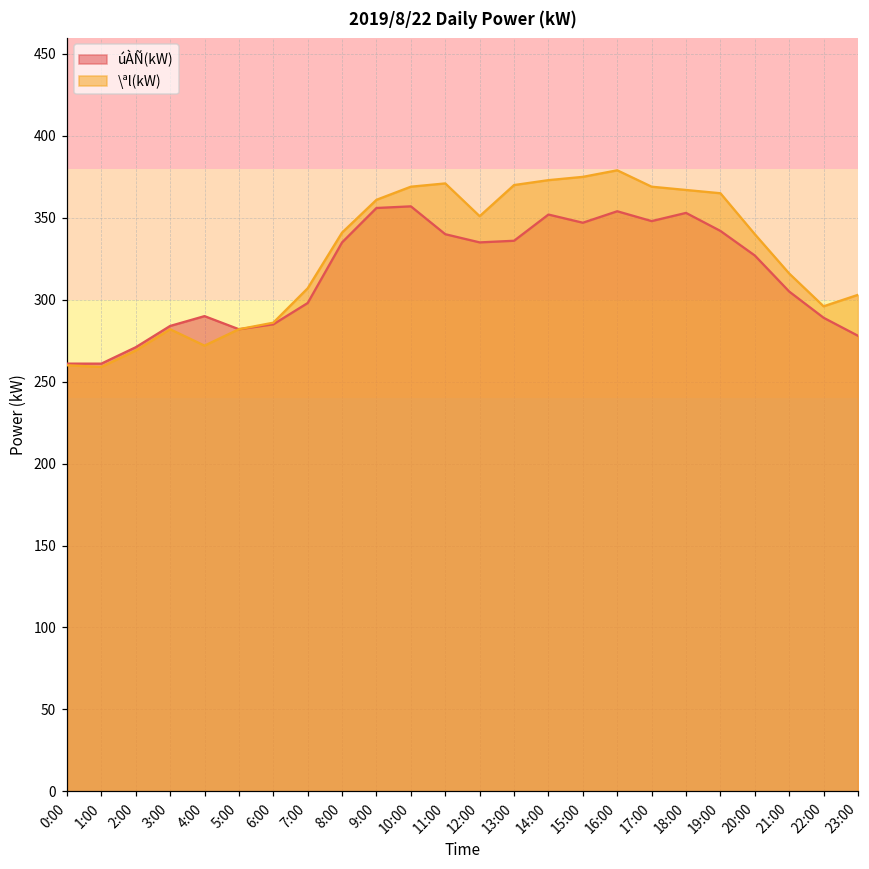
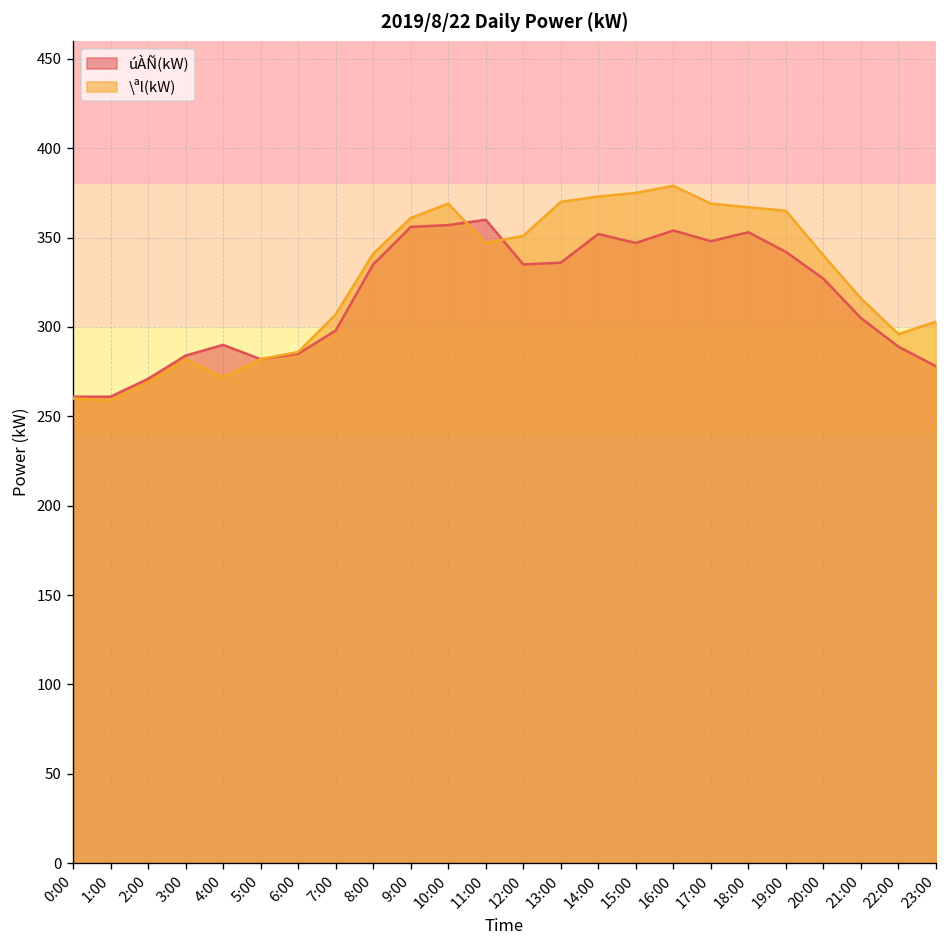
úÀÑ(kW), 11:00: 340 -> 360
\ªl(kW), 11:00: 371 -> 347
